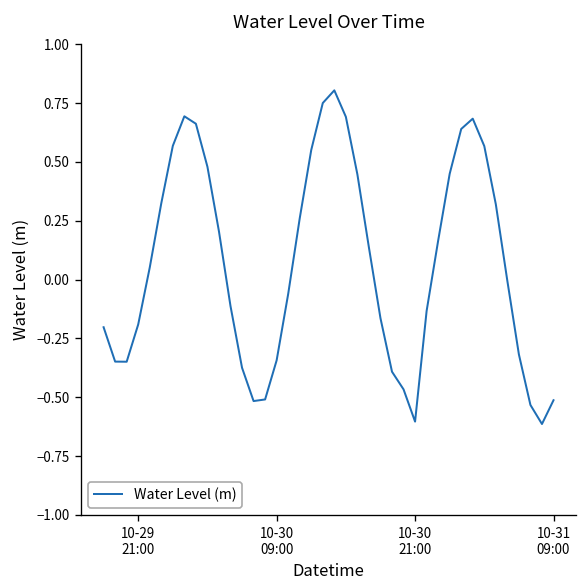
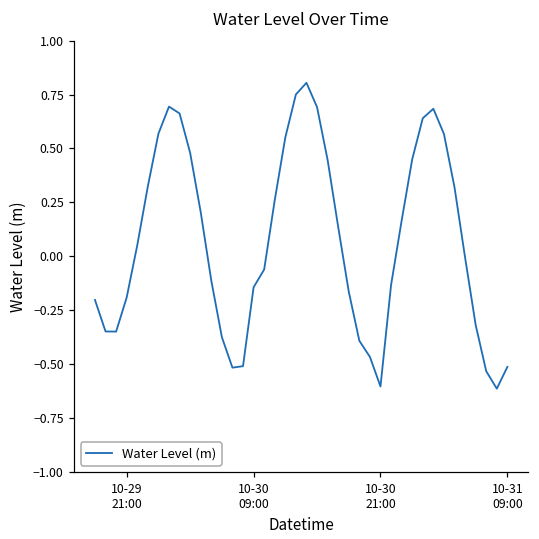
10-30 09:00: -0.34 -> -0.14
